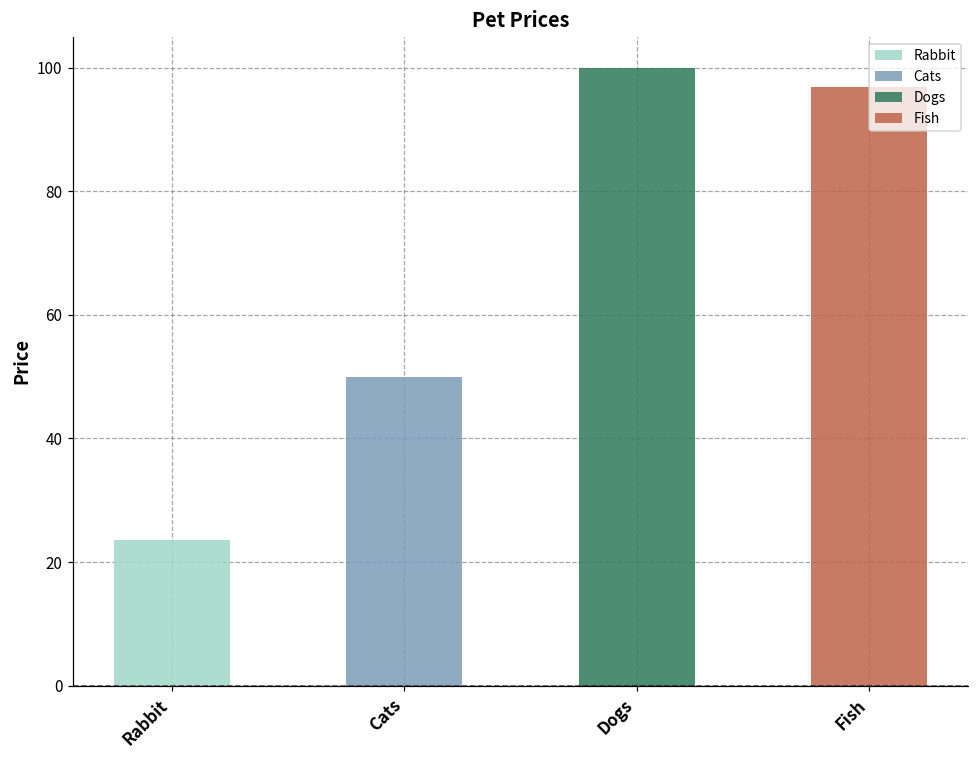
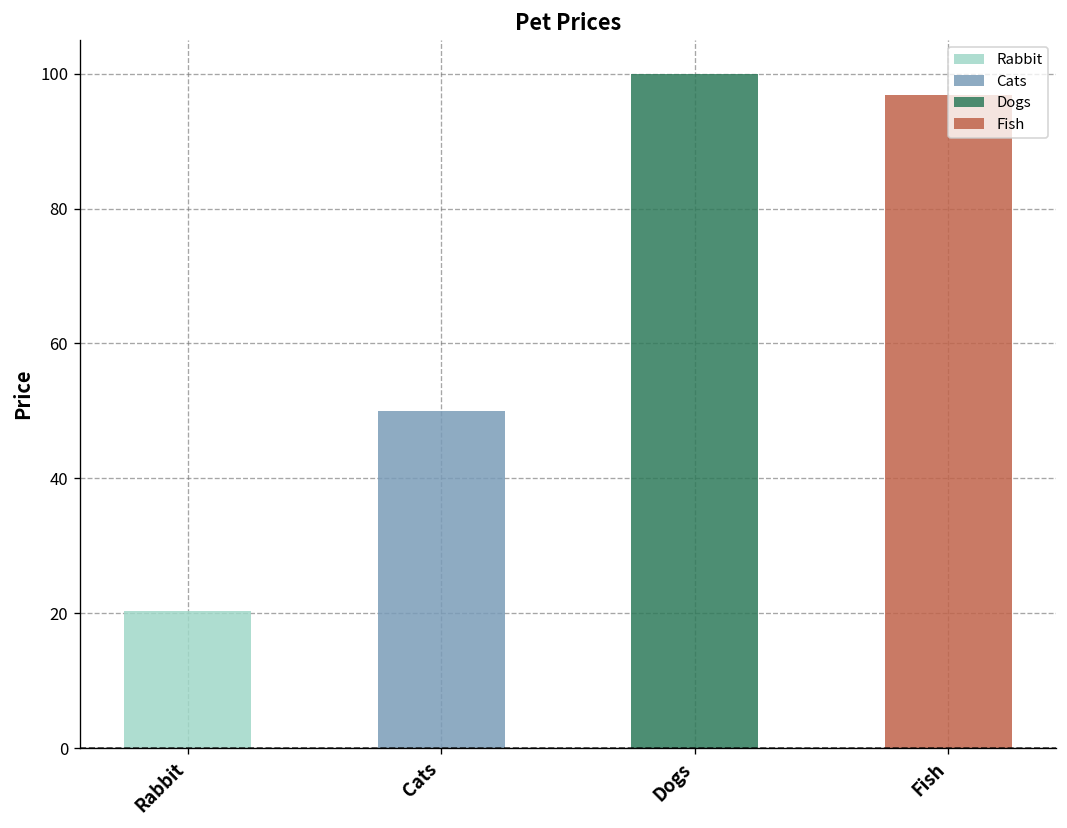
Rabbit: 24 -> 20
